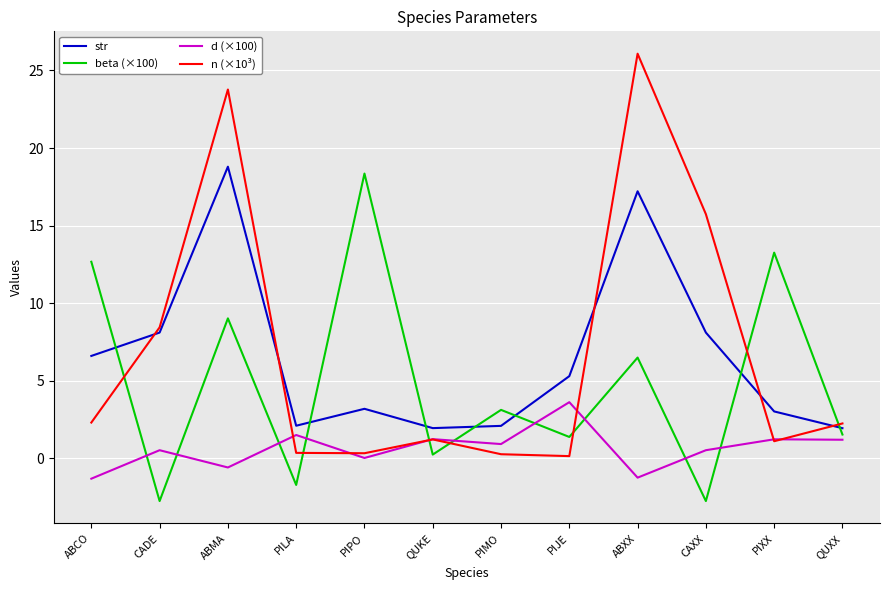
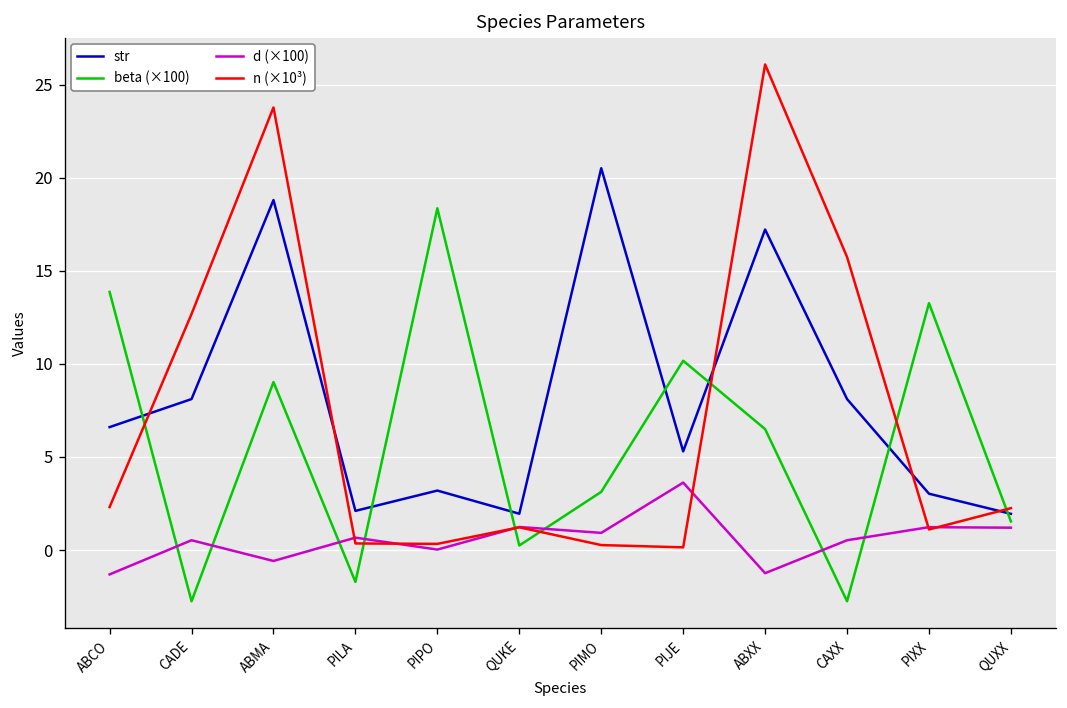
beta (×100), ABCO: 12.7 -> 13.9
n (×10³), CADE: 8.4 -> 12.7
d (×100), PILA: 1.5 -> 0.7
str, PIMO: 2.1 -> 20.5
beta (×100), PIJE: 1.4 -> 10.2
